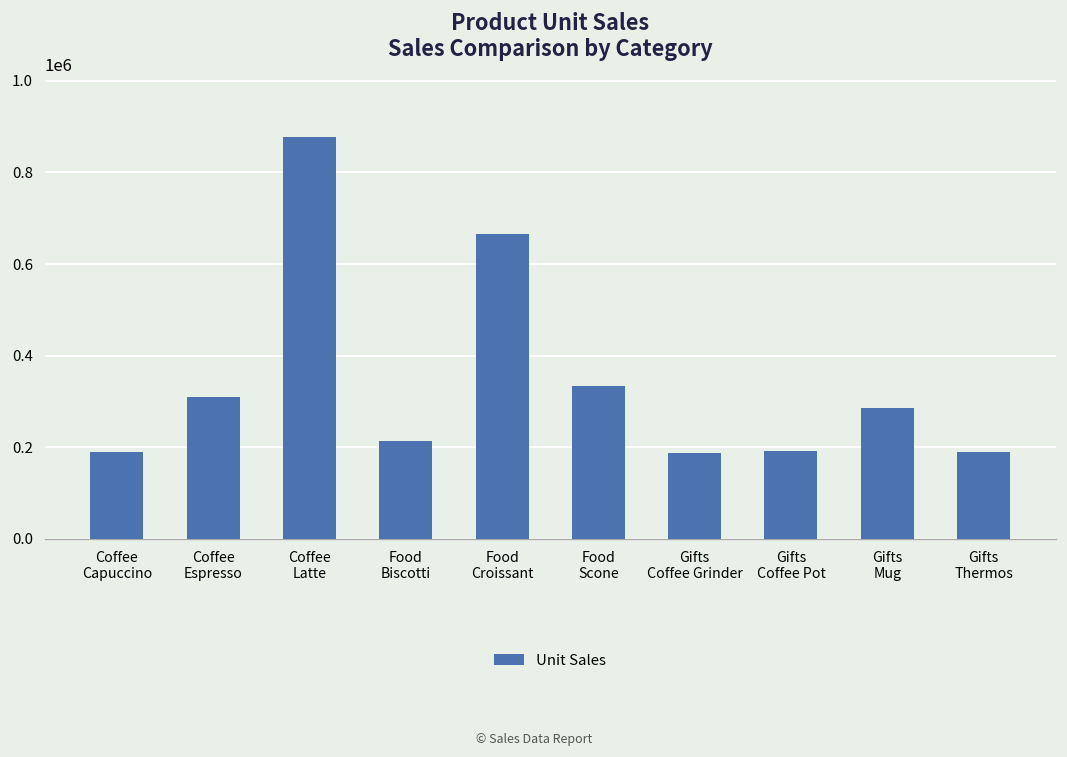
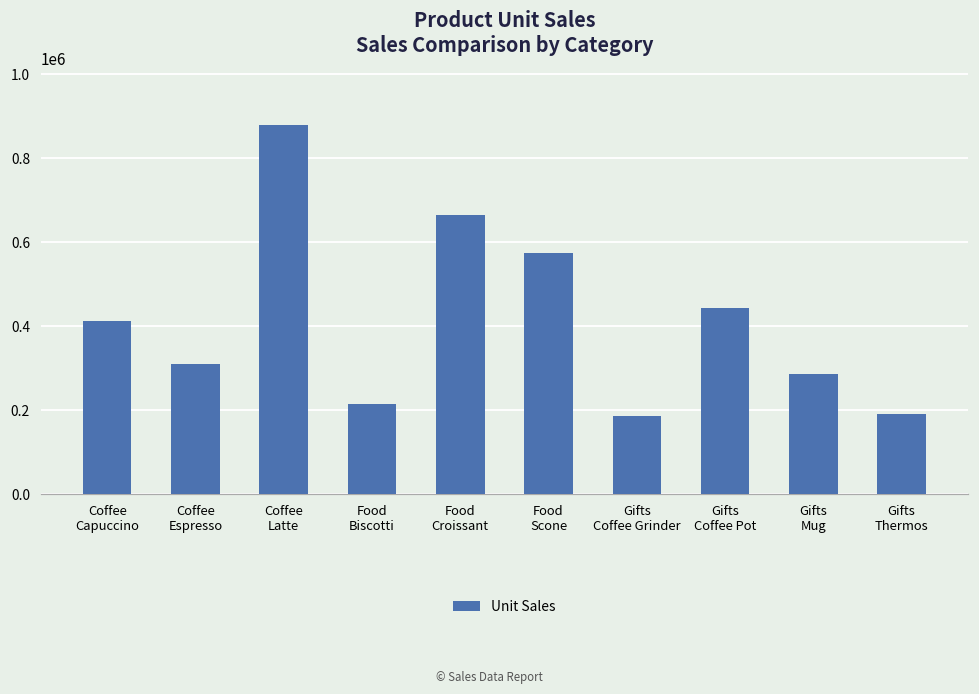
Coffee Capuccino: 190000 -> 410000
Food Scone: 330000 -> 570000
Gifts Coffee Pot: 190000 -> 440000
